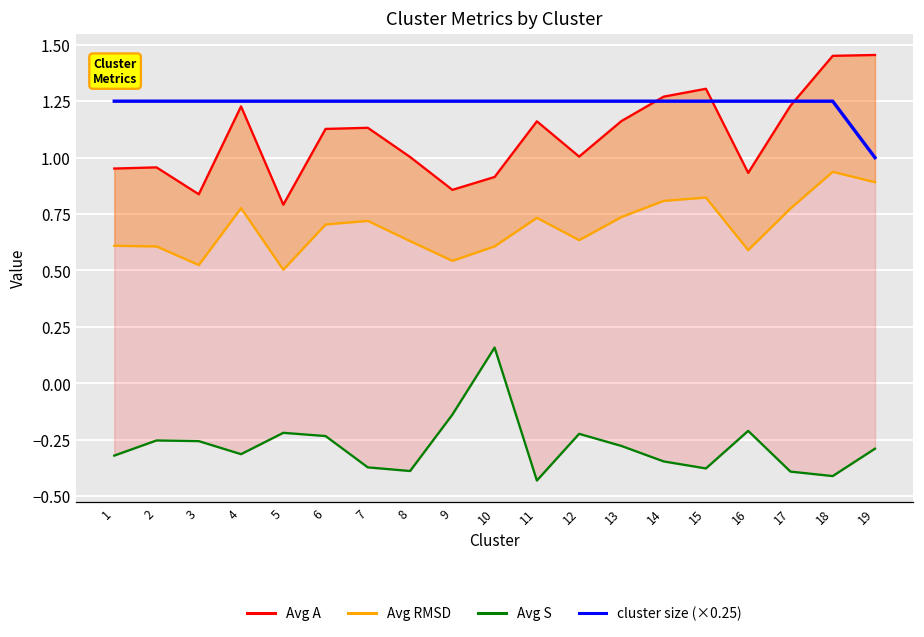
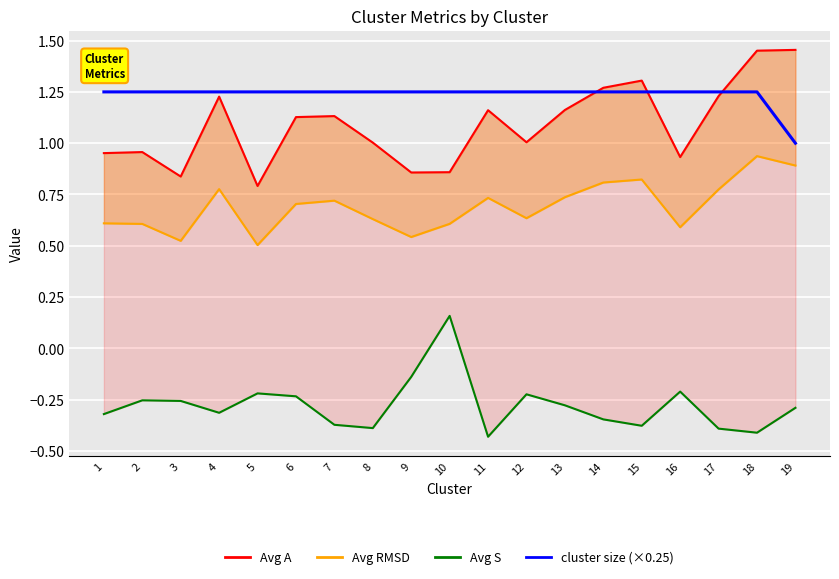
Avg A, 10: 0.91 -> 0.86
